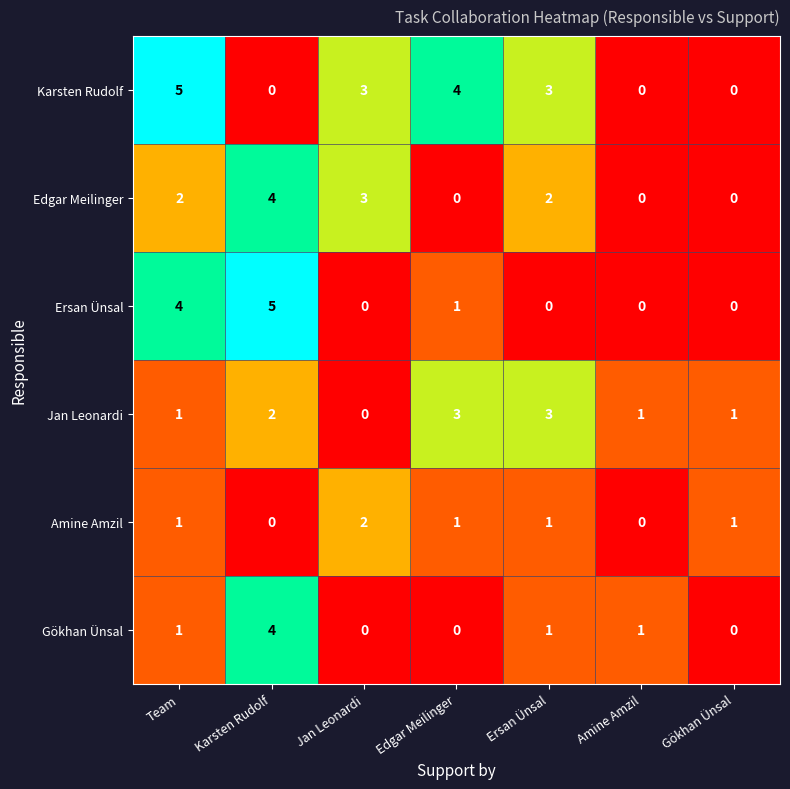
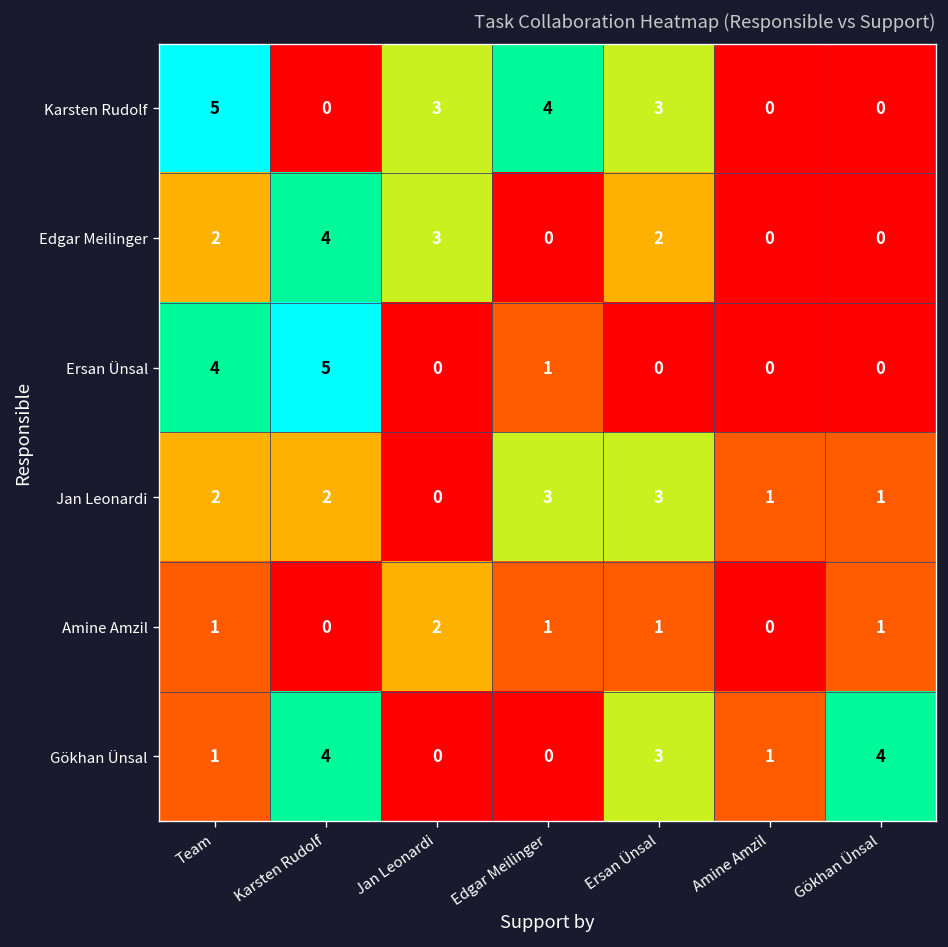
Jan Leonardi, Team: 1 -> 2
Gökhan Ünsal, Ersan Ünsal: 1 -> 3
Gökhan Ünsal, Gökhan Ünsal: 0 -> 4
